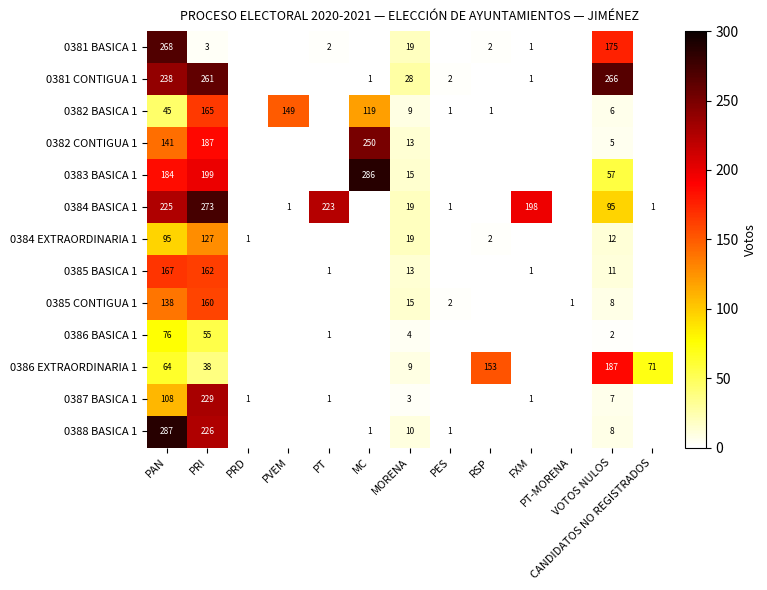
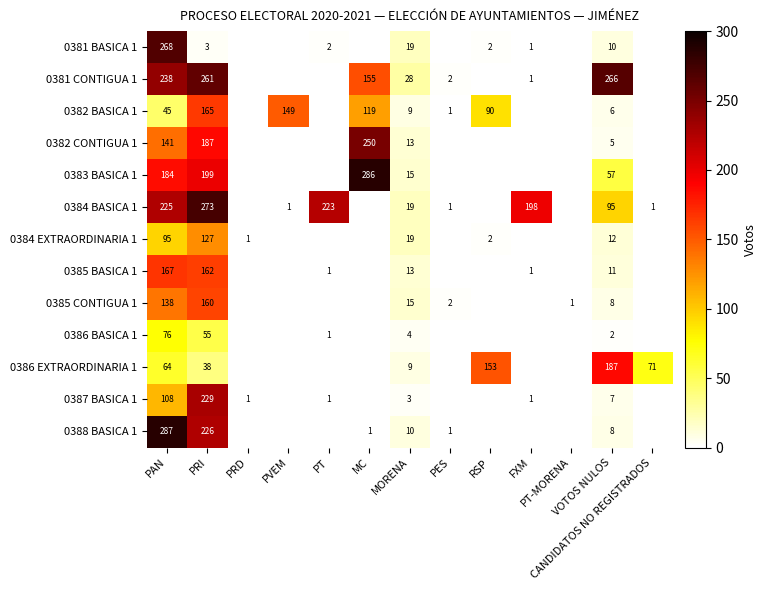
0381 BASICA 1, VOTOS NULOS: 175 -> 10
0381 CONTIGUA 1, MC: 1 -> 155
0382 BASICA 1, RSP: 1 -> 90
